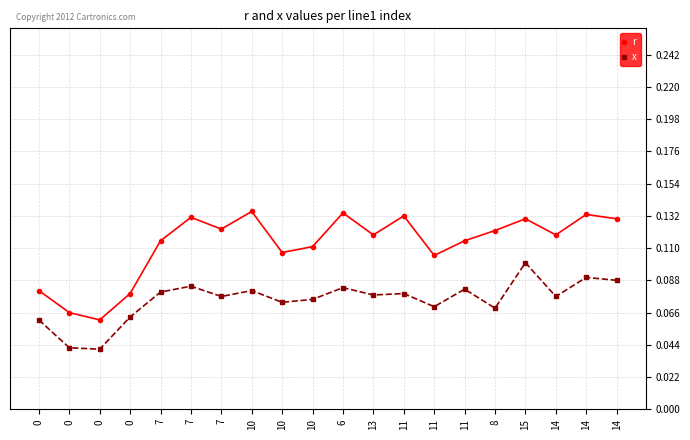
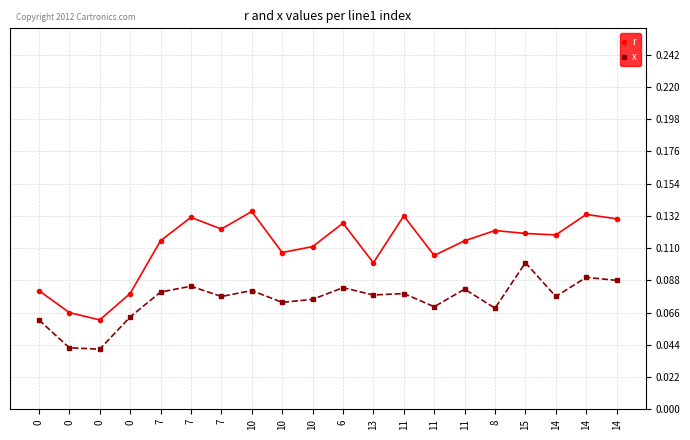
r, 6: 0.134 -> 0.127
r, 13: 0.119 -> 0.100
r, 15: 0.13 -> 0.12
